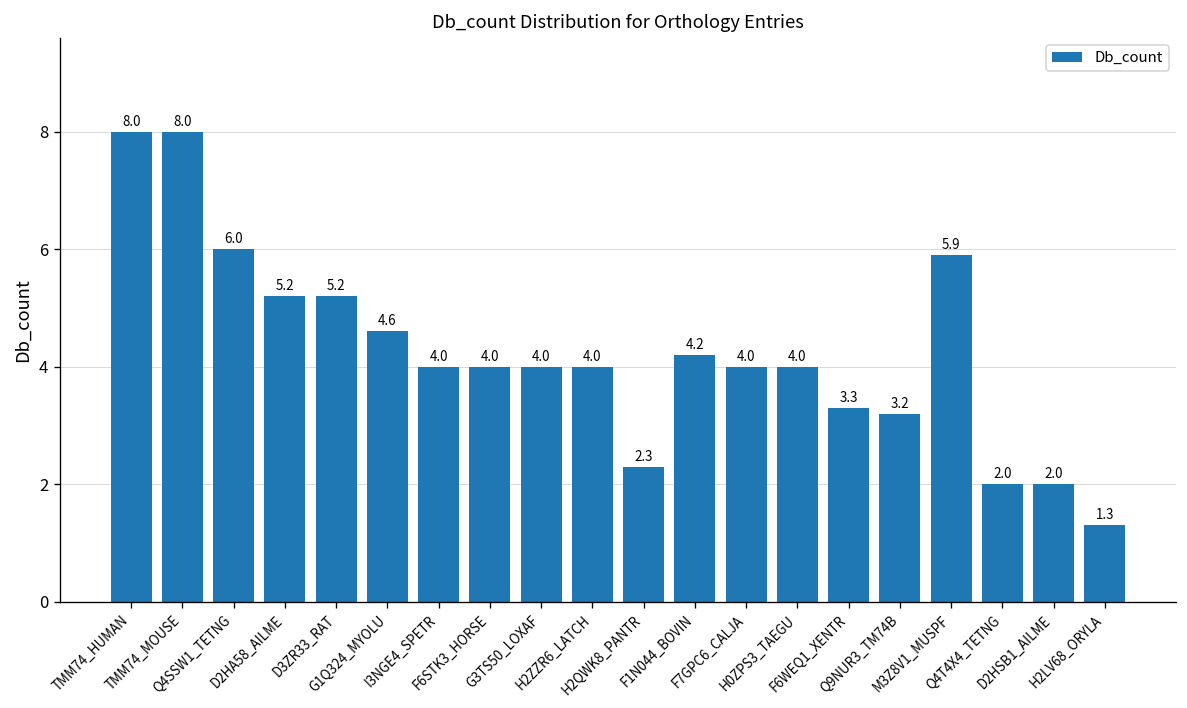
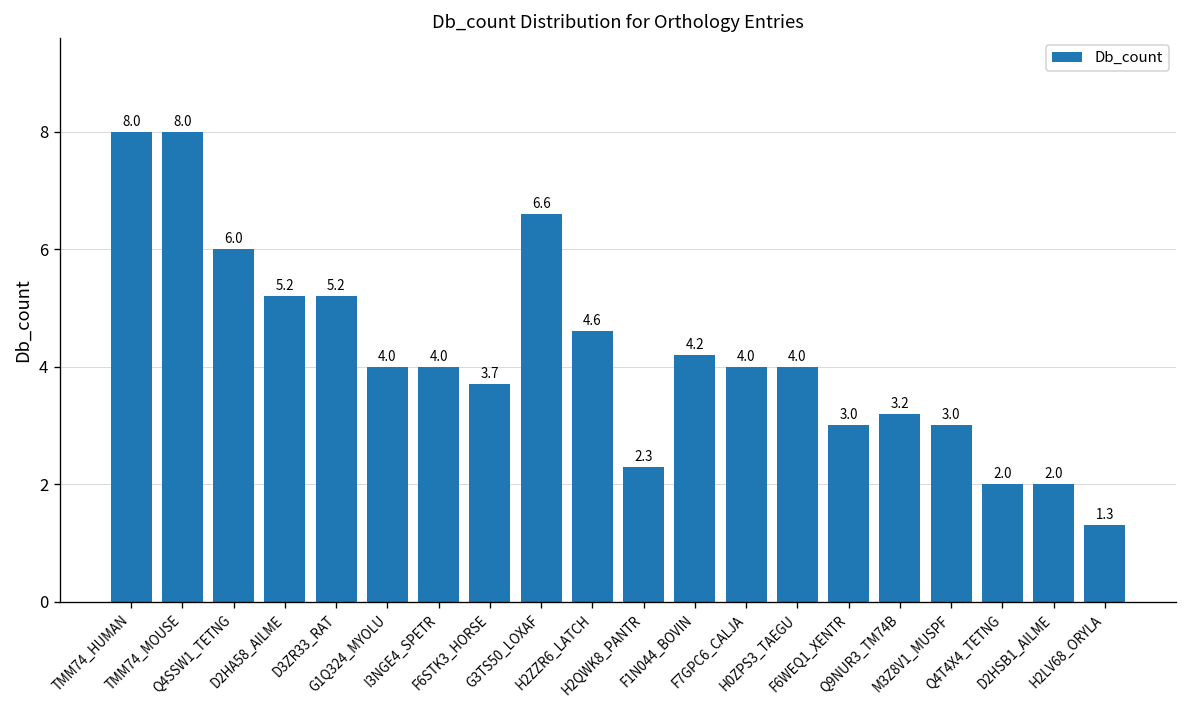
G1Q324_MYOLU: 4.6 -> 4.0
F6STK3_HORSE: 4.0 -> 3.7
G3TS50_LOXAF: 4.0 -> 6.6
H2ZZR6_LATCH: 4.0 -> 4.6
F6WEQ1_XENTR: 3.3 -> 3.0
M3Z8V1_MUSPF: 5.9 -> 3.0
